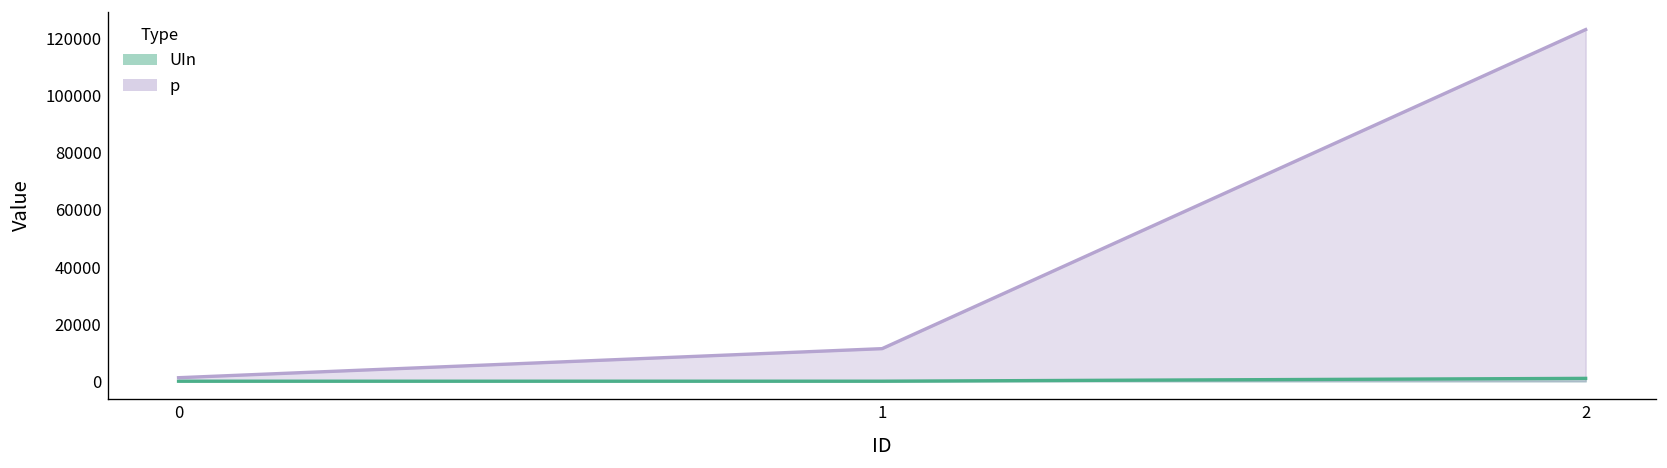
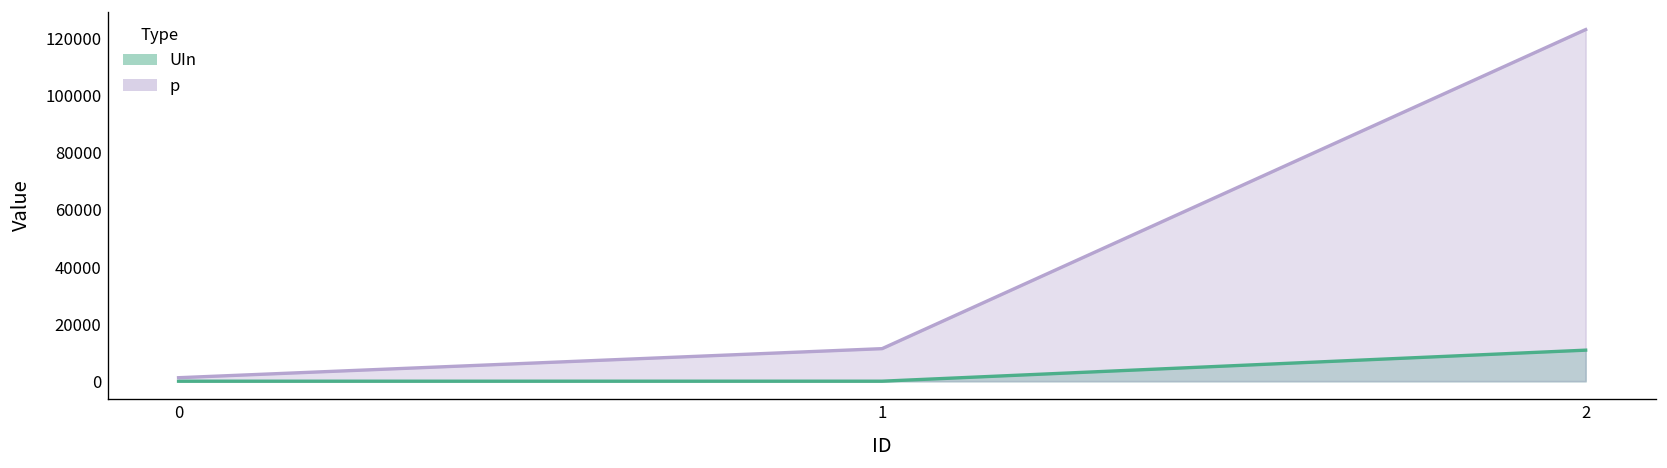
UIn, 2: 1000 -> 11000
